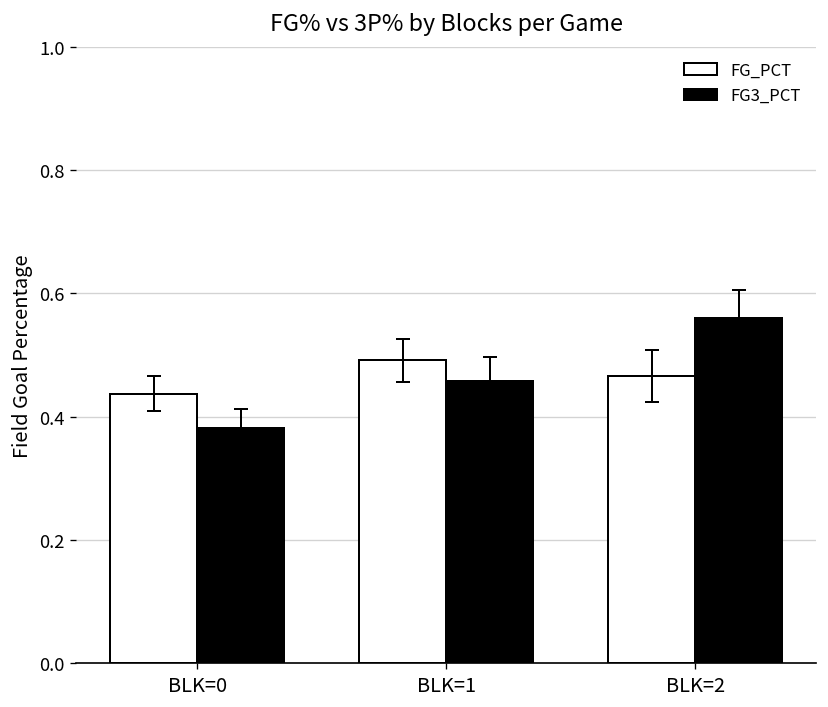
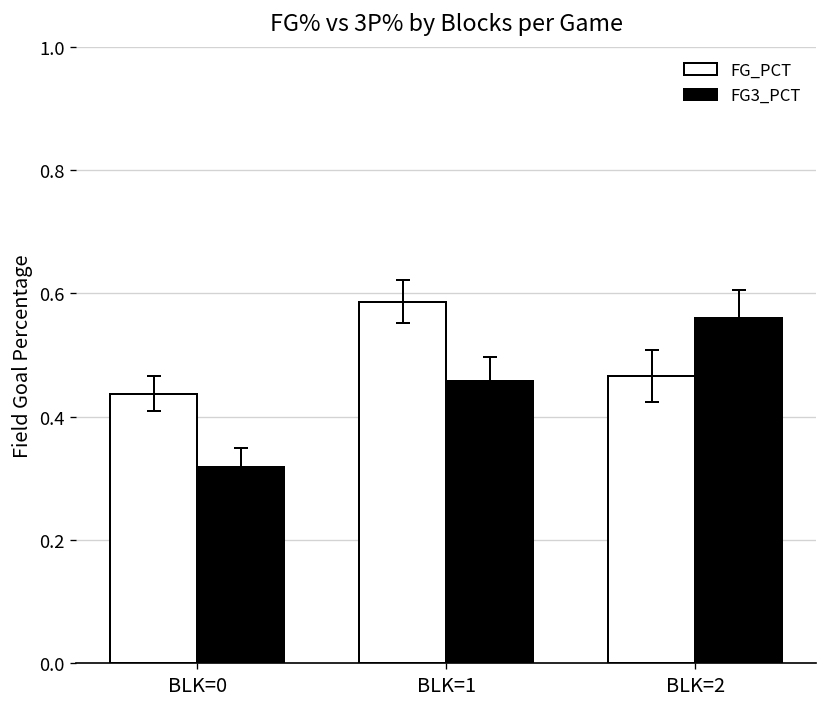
FG3_PCT, BLK=0: 0.38 -> 0.32
FG_PCT, BLK=1: 0.49 -> 0.59
